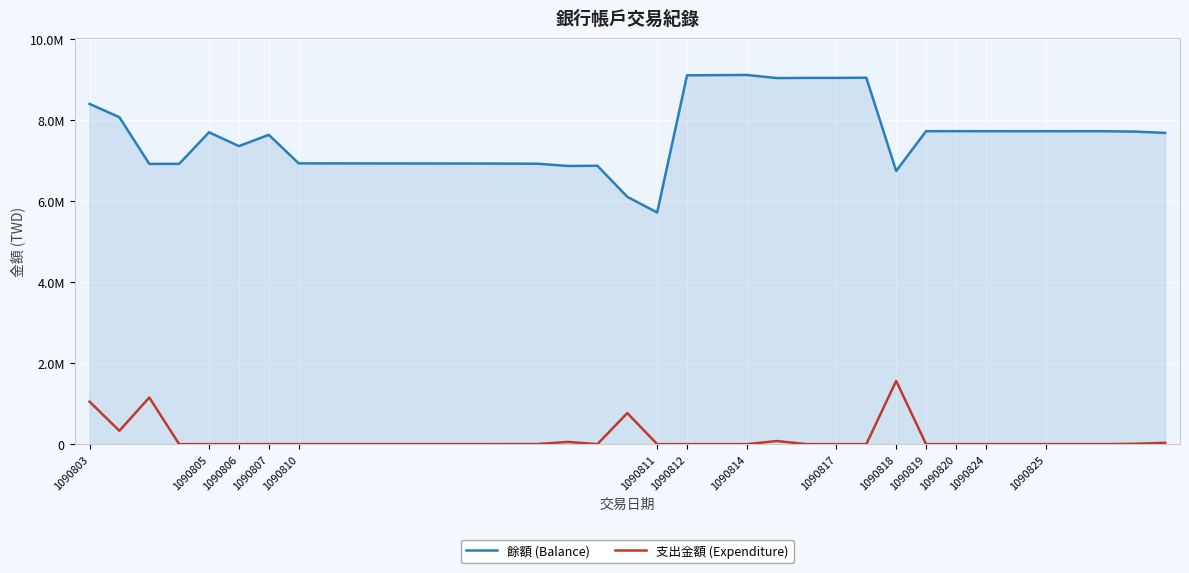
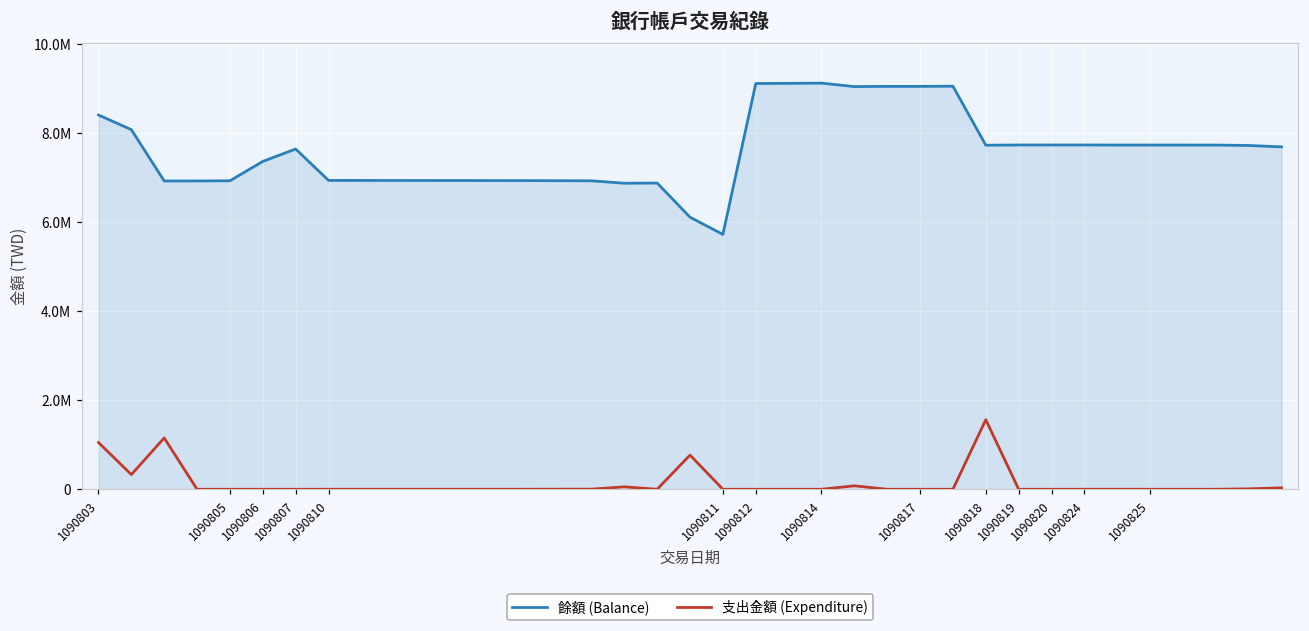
餘額 (Balance), 1090805: 7700000 -> 6900000
餘額 (Balance), 1090818: 6700000 -> 7700000
